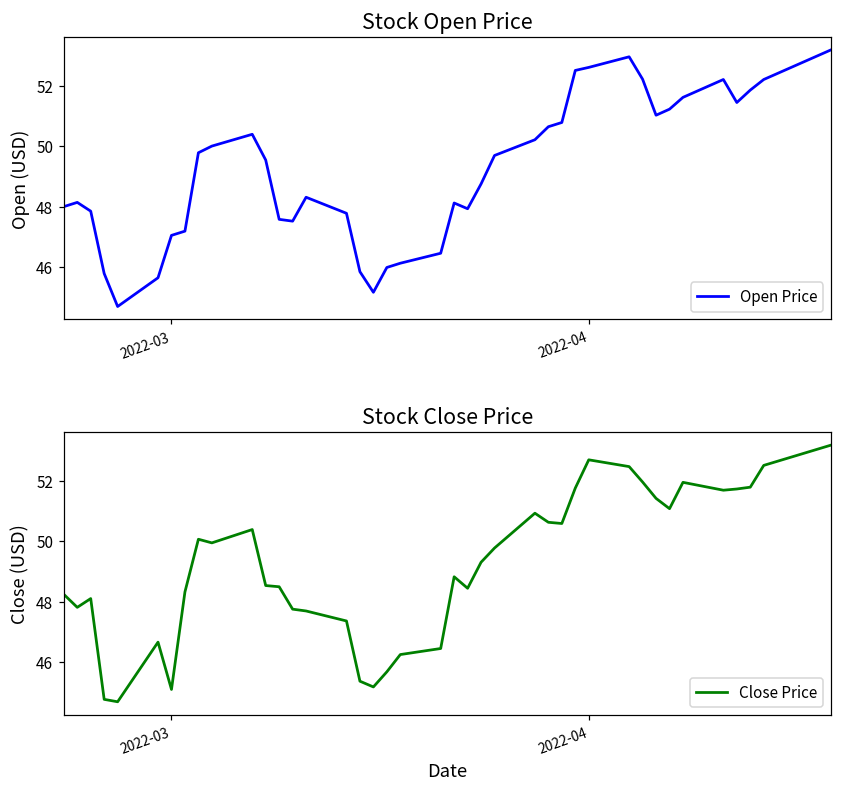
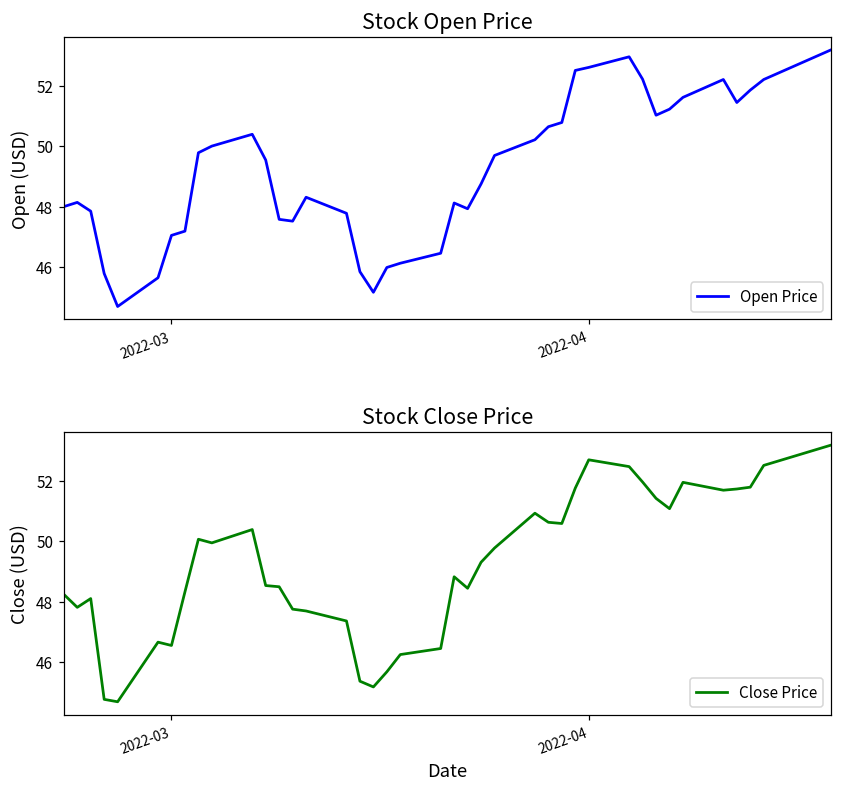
Stock Close Price, 2022-03: 45.1 -> 46.5
